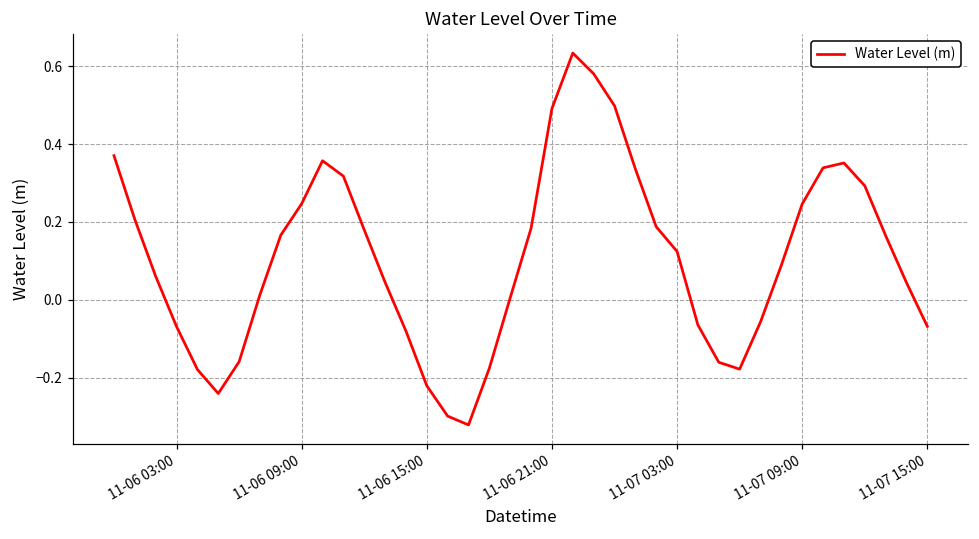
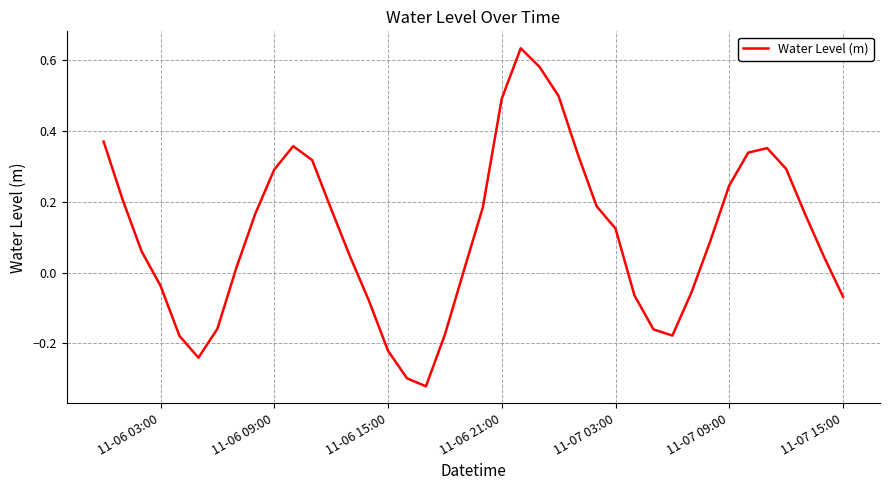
11-06 03:00: -0.07 -> -0.04
11-06 09:00: 0.25 -> 0.29
